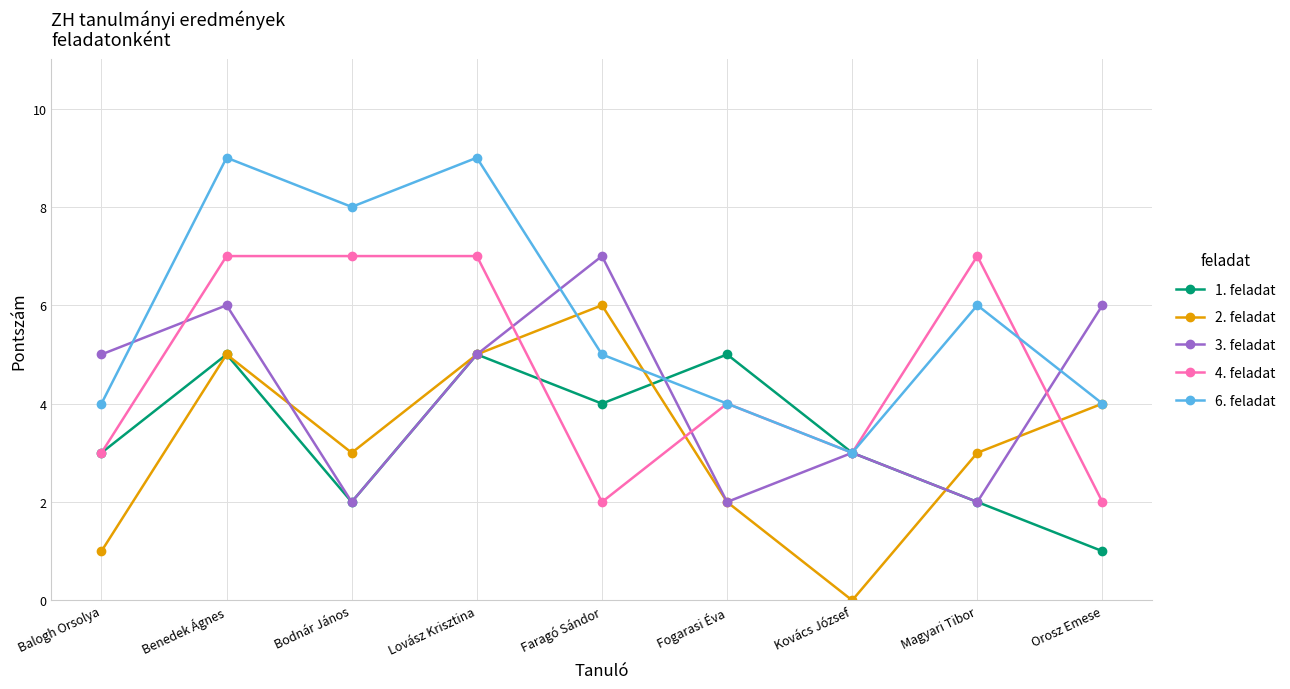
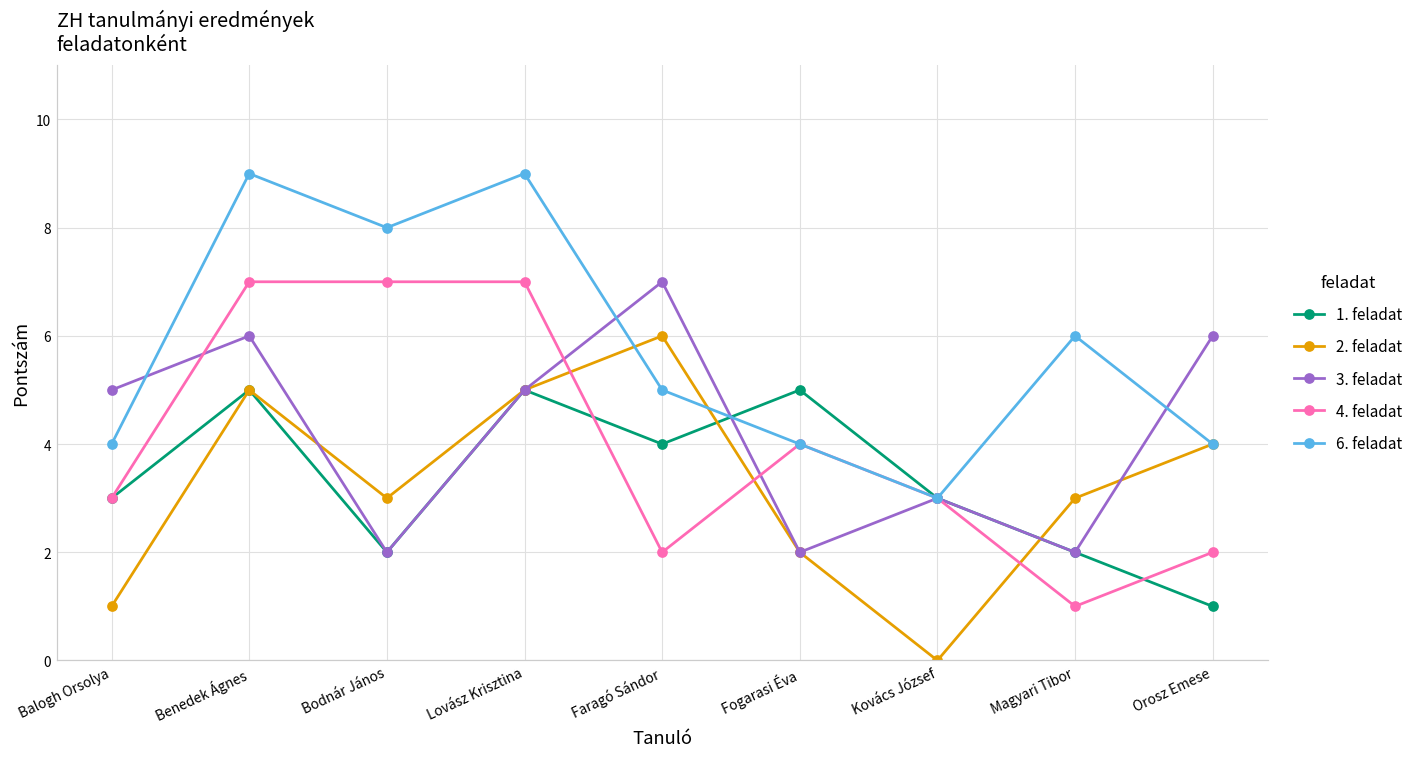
4. feladat, Magyari Tibor: 7 -> 1
